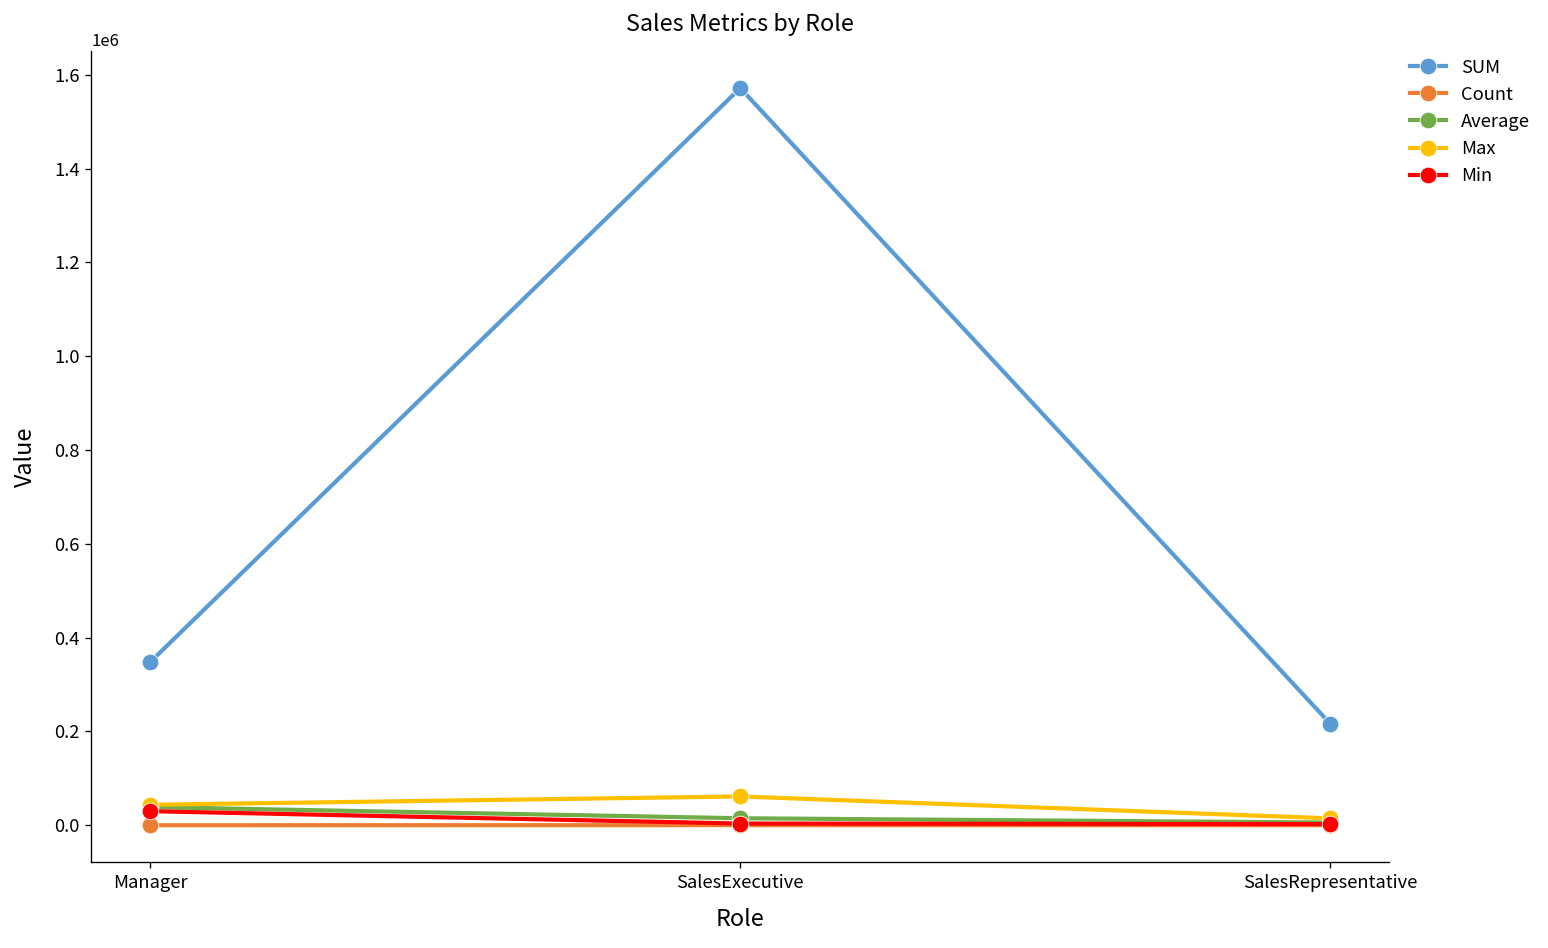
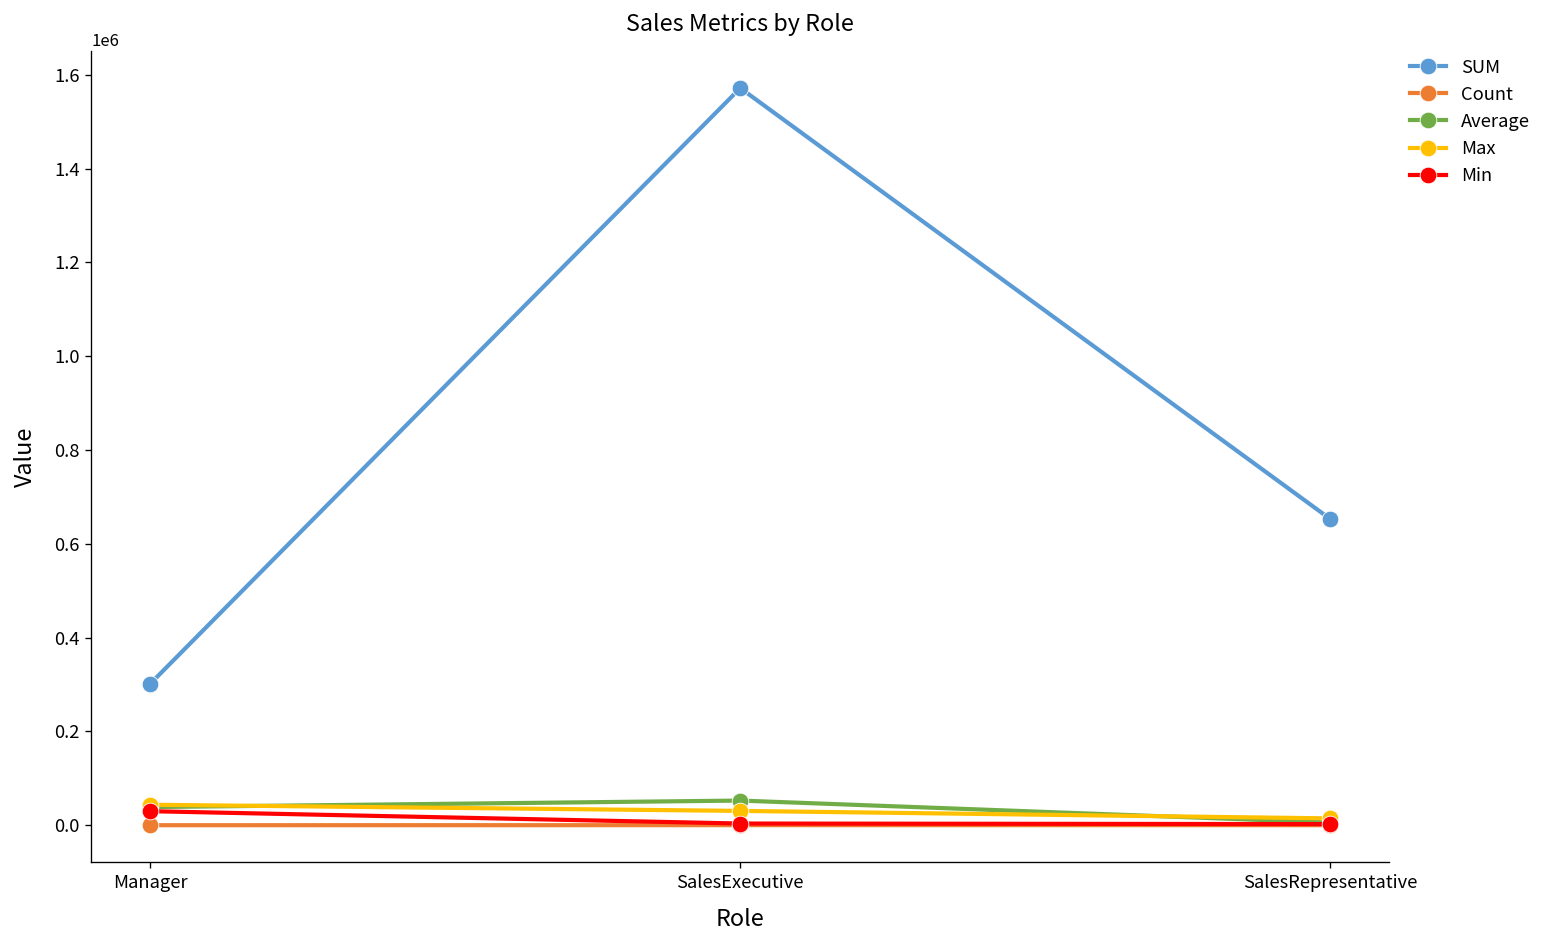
SUM, Manager: 350000 -> 300000
Average, SalesExecutive: 10000 -> 50000
Max, SalesExecutive: 60000 -> 30000
SUM, SalesRepresentative: 220000 -> 650000
